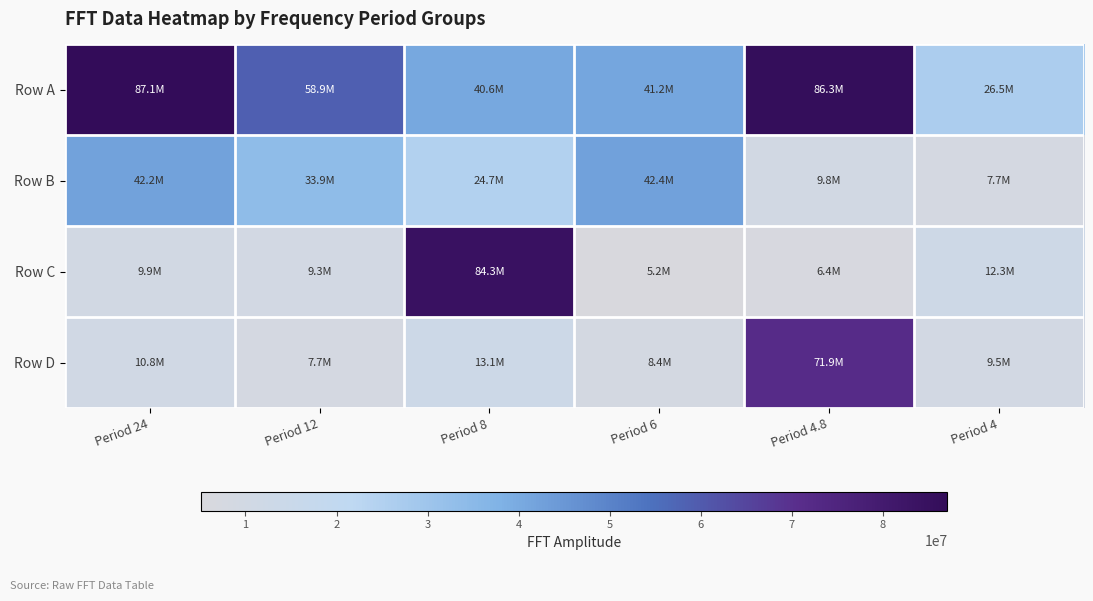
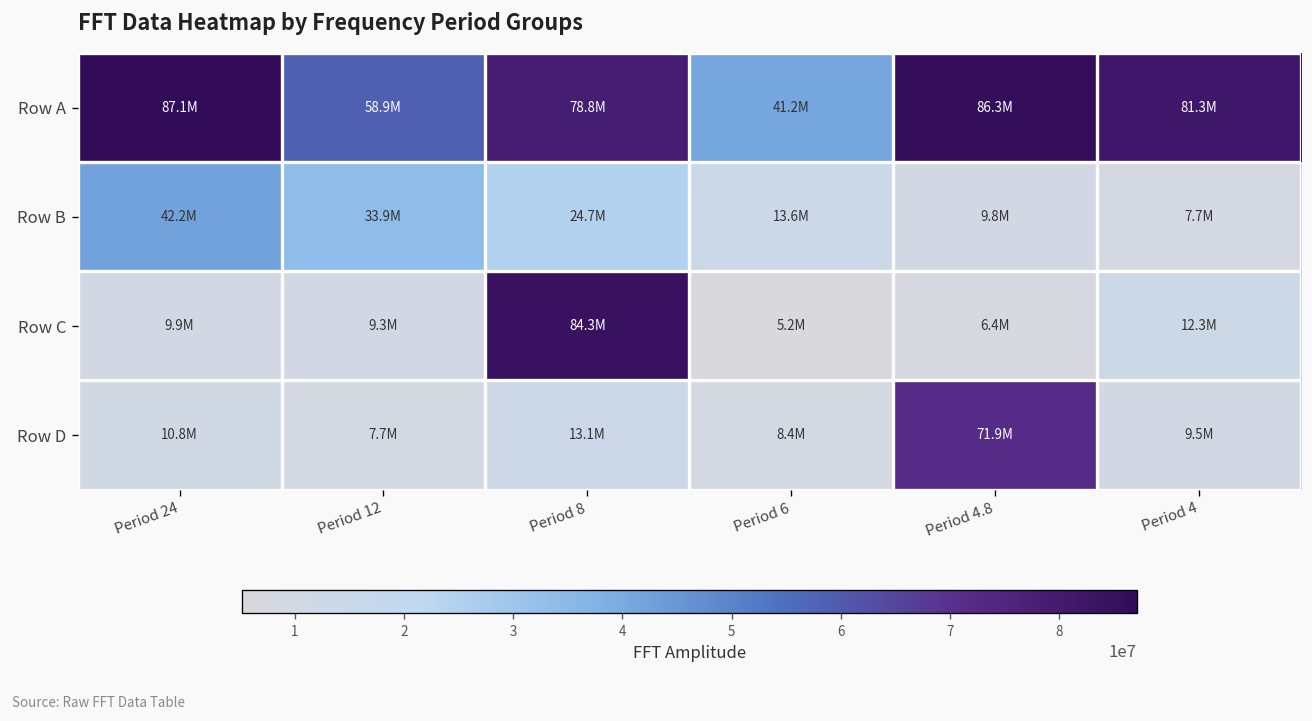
Row A, Period 8: 40.6M -> 78.8M
Row A, Period 4: 26.5M -> 81.3M
Row B, Period 6: 42.4M -> 13.6M
